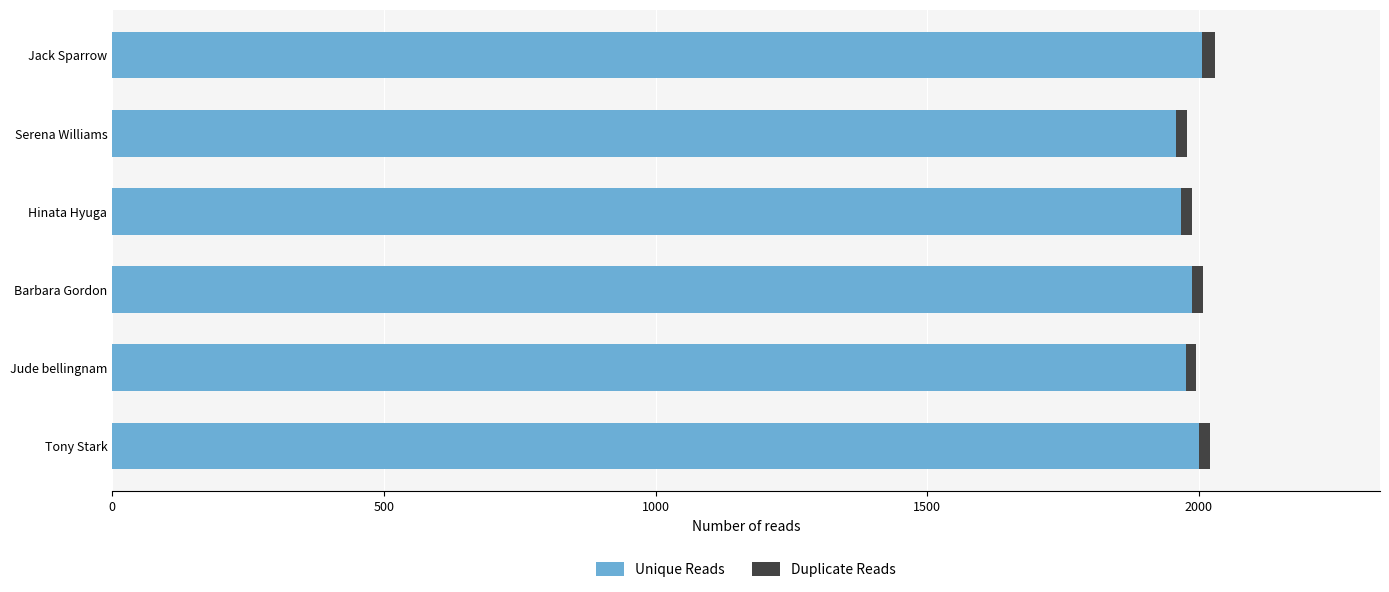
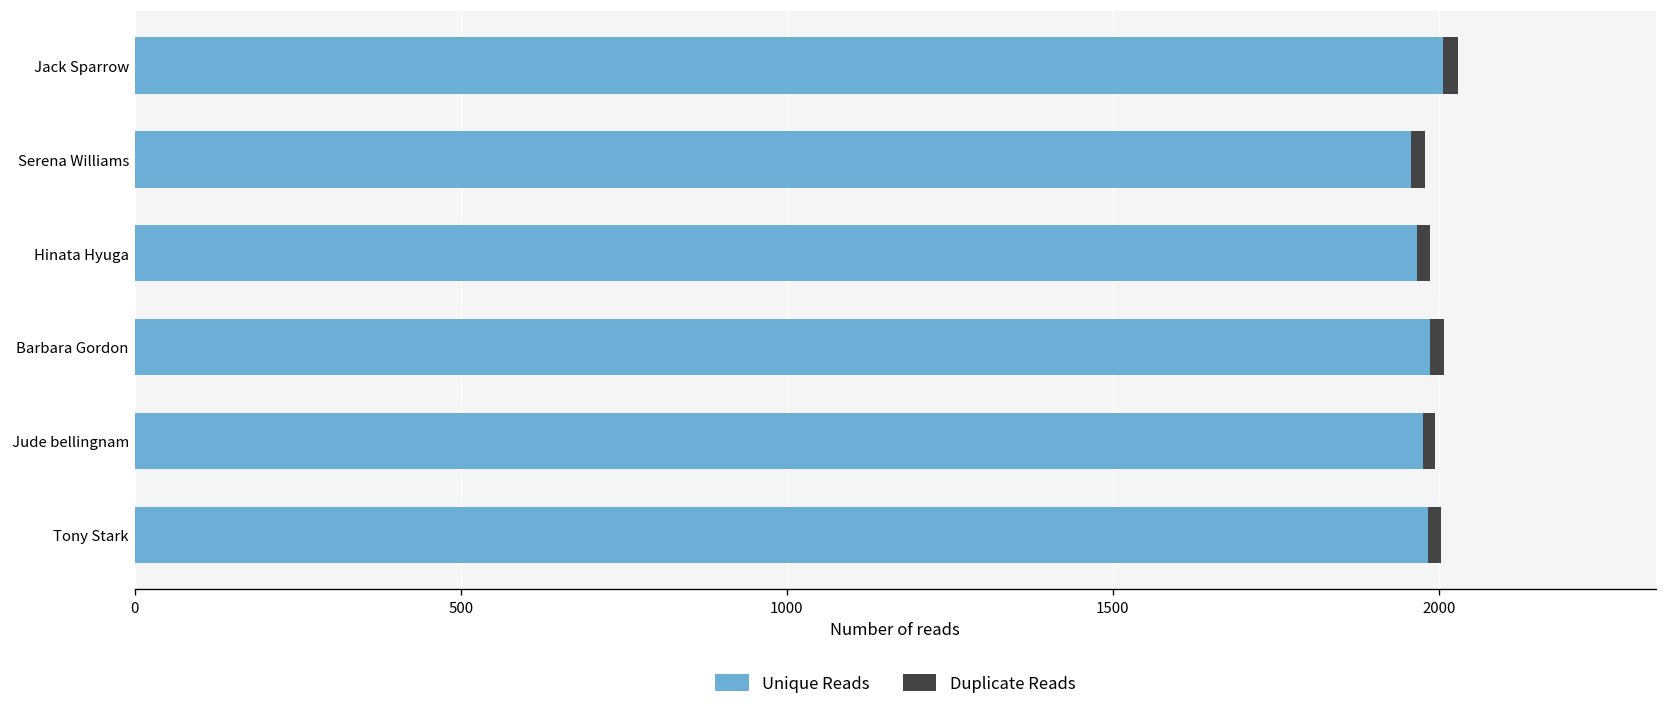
Unique Reads, Tony Stark: 2000 -> 1980
